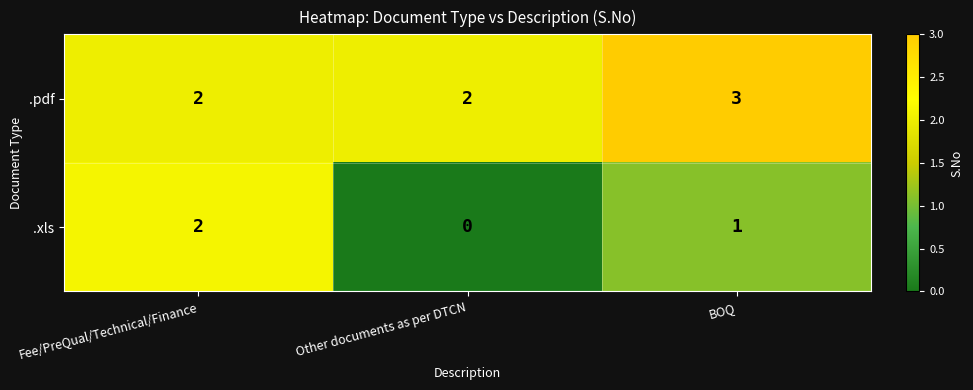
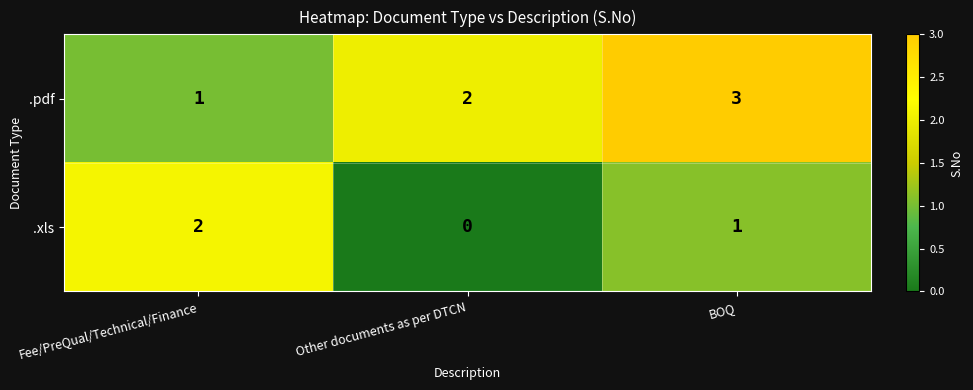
.pdf, Fee/PreQual/Technical/Finance: 2 -> 1
